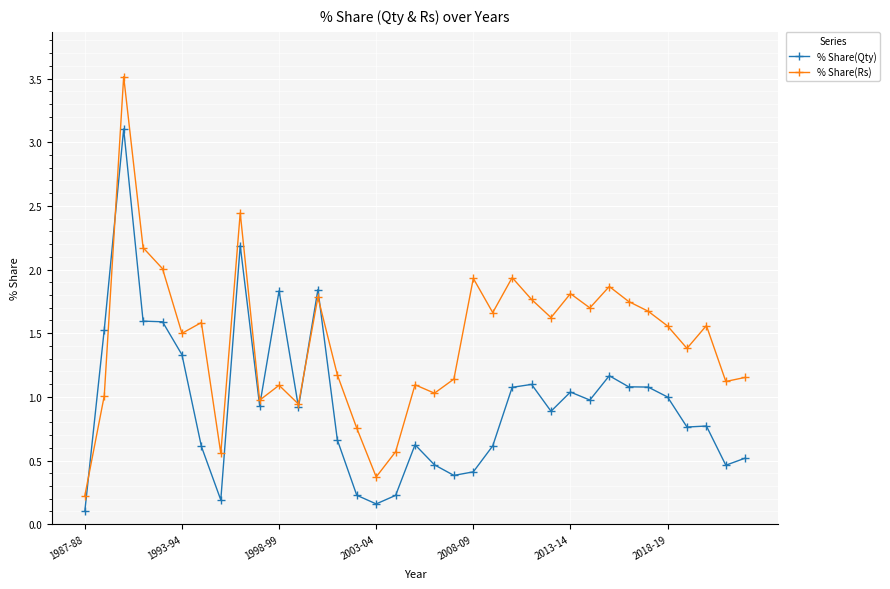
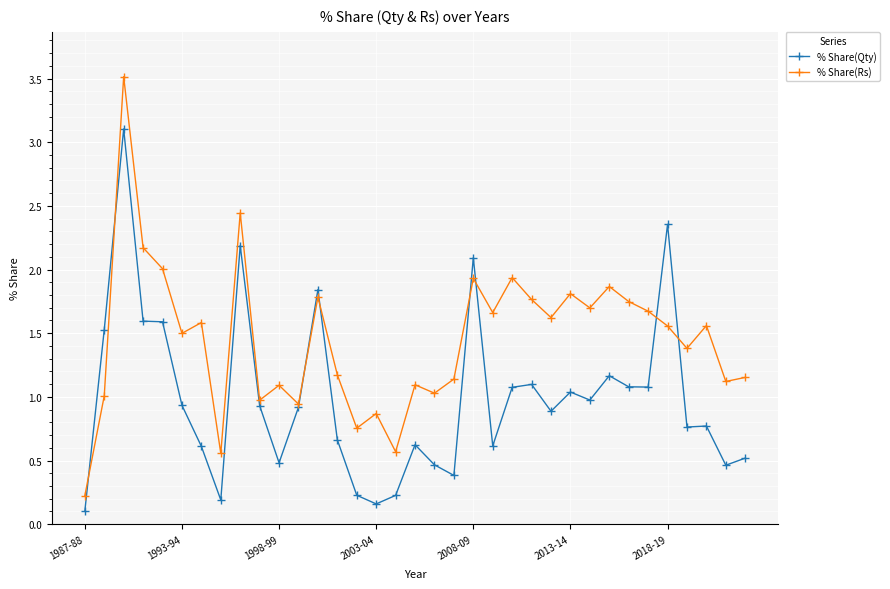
% Share(Qty), 1993-94: 1.33 -> 0.93
% Share(Qty), 1998-99: 1.83 -> 0.48
% Share(Rs), 2003-04: 0.37 -> 0.87
% Share(Qty), 2008-09: 0.41 -> 2.09
% Share(Qty), 2018-19: 1.00 -> 2.36
